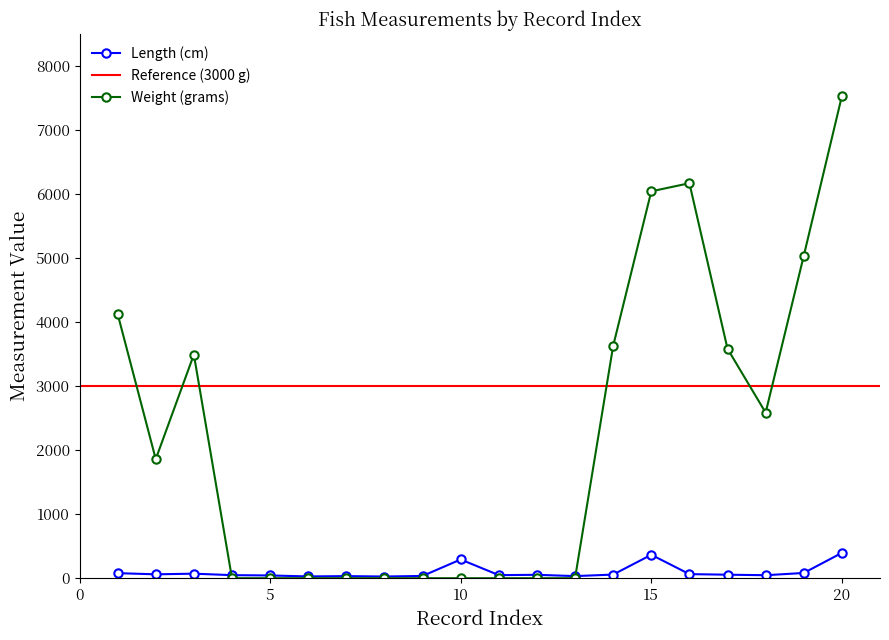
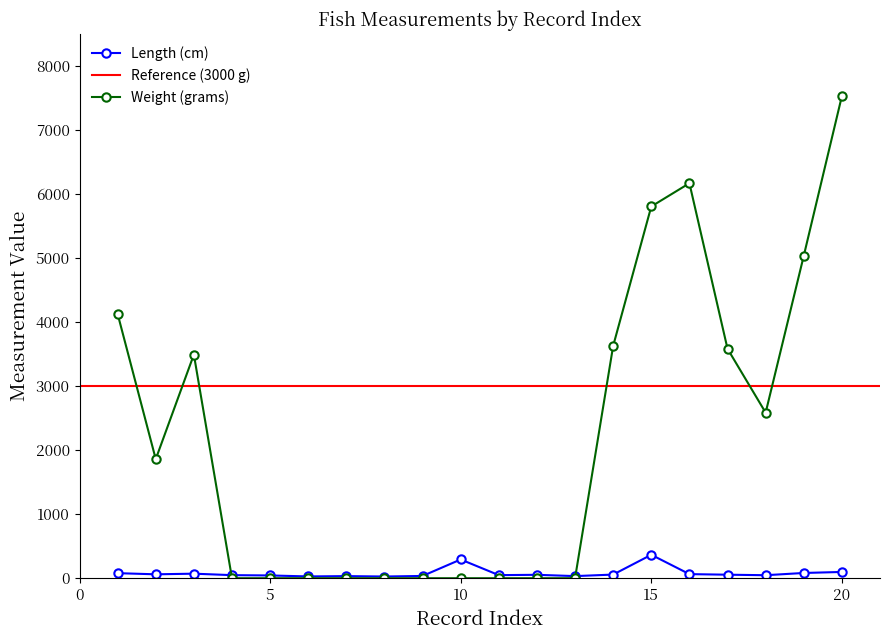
Weight (grams), 15: 6000 -> 5800
Length (cm), 20: 400 -> 100
